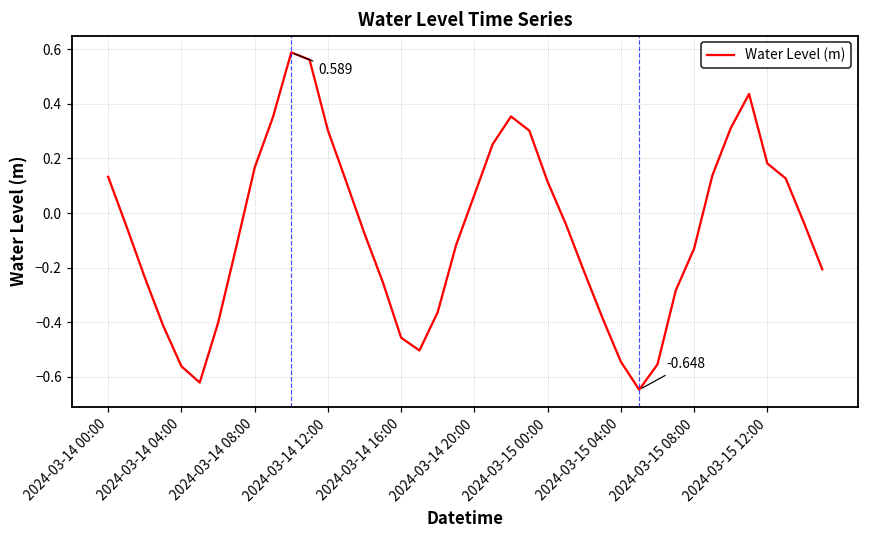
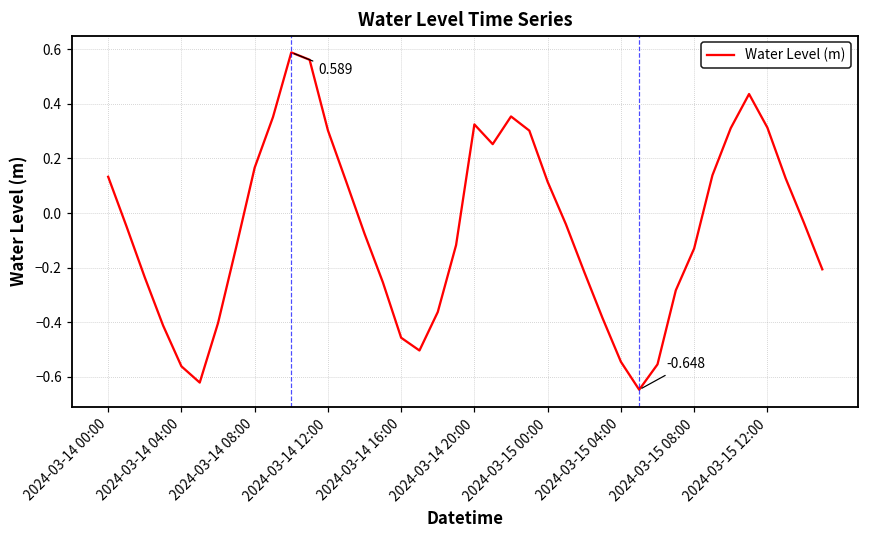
2024-03-14 20:00: 0.07 -> 0.32
2024-03-15 12:00: 0.18 -> 0.31
